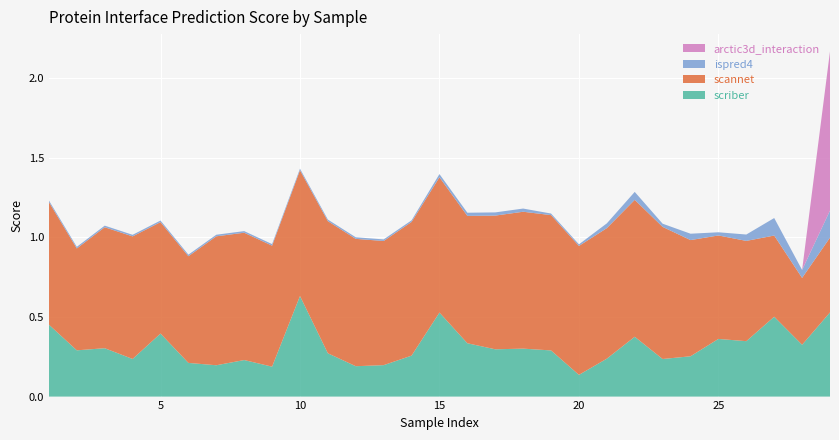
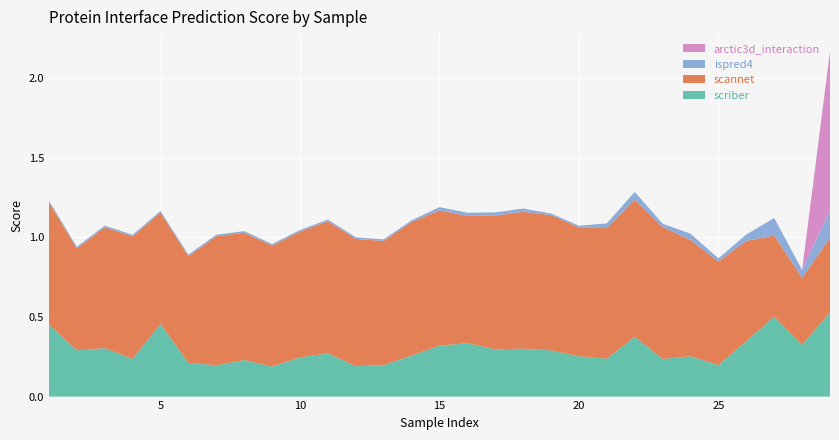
scriber, 5: 0.40 -> 0.46
scriber, 10: 0.63 -> 0.25
scriber, 15: 0.53 -> 0.32
scriber, 20: 0.14 -> 0.25
scriber, 25: 0.36 -> 0.20
